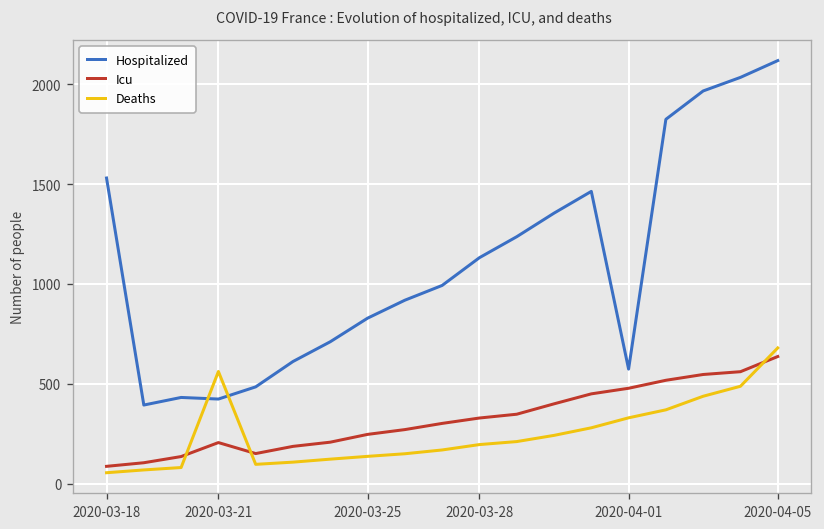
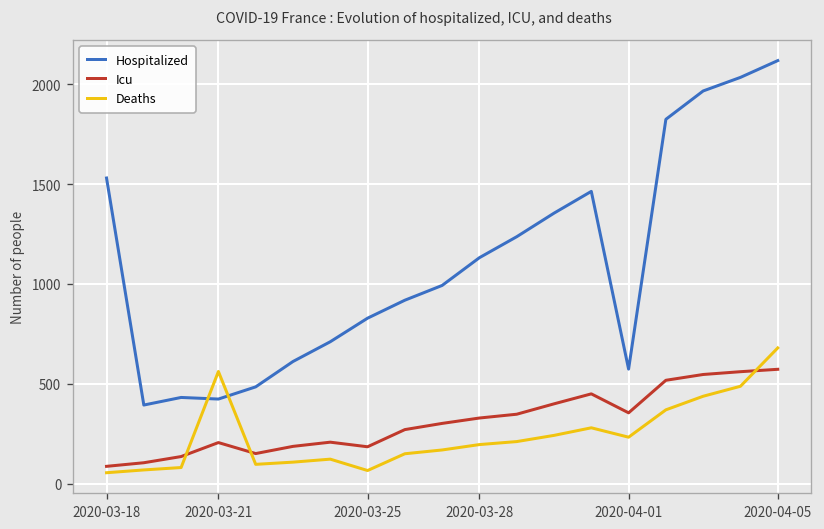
Icu, 2020-03-25: 250 -> 190
Deaths, 2020-03-25: 140 -> 70
Icu, 2020-04-01: 480 -> 360
Deaths, 2020-04-01: 330 -> 230
Icu, 2020-04-05: 640 -> 570
